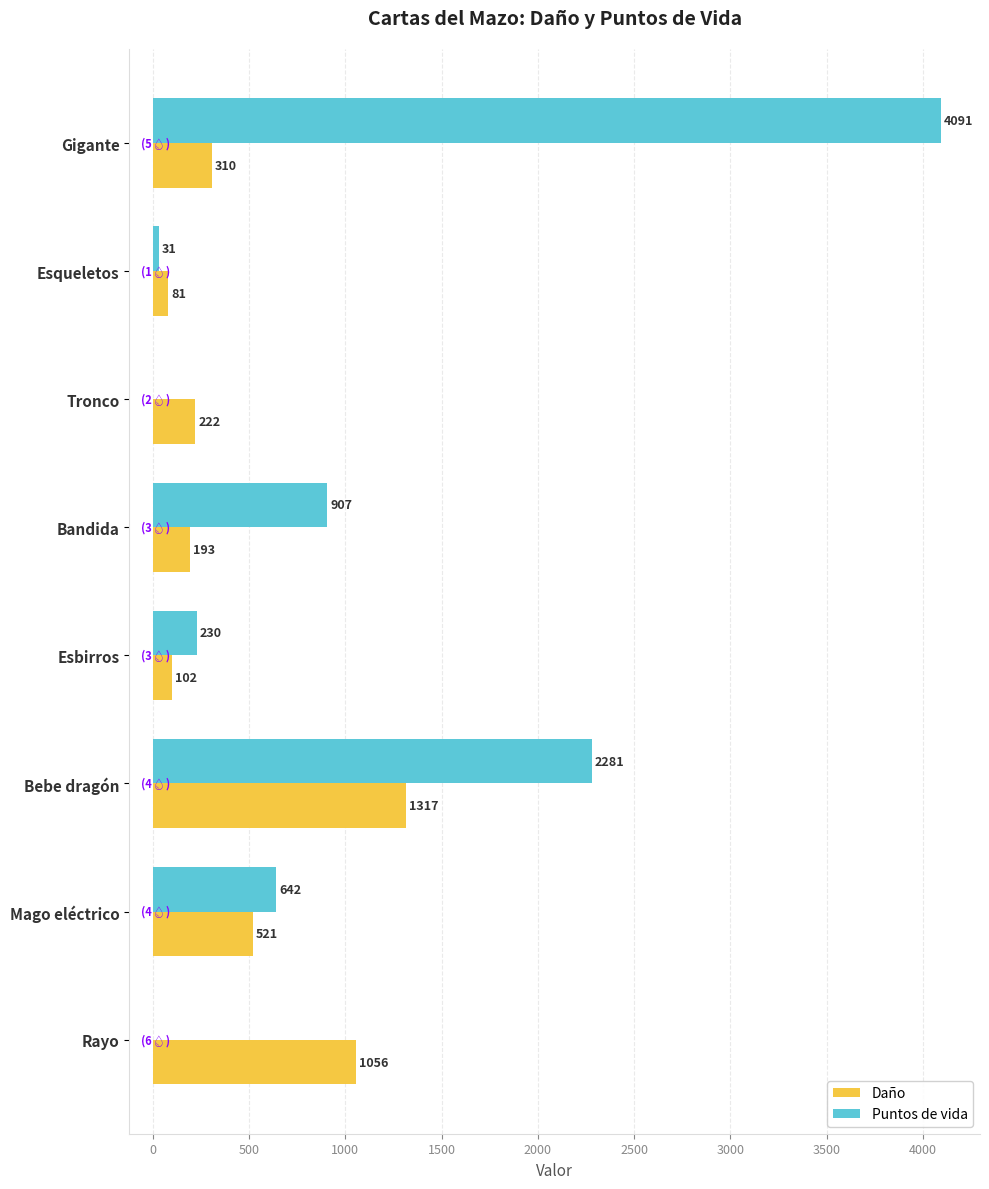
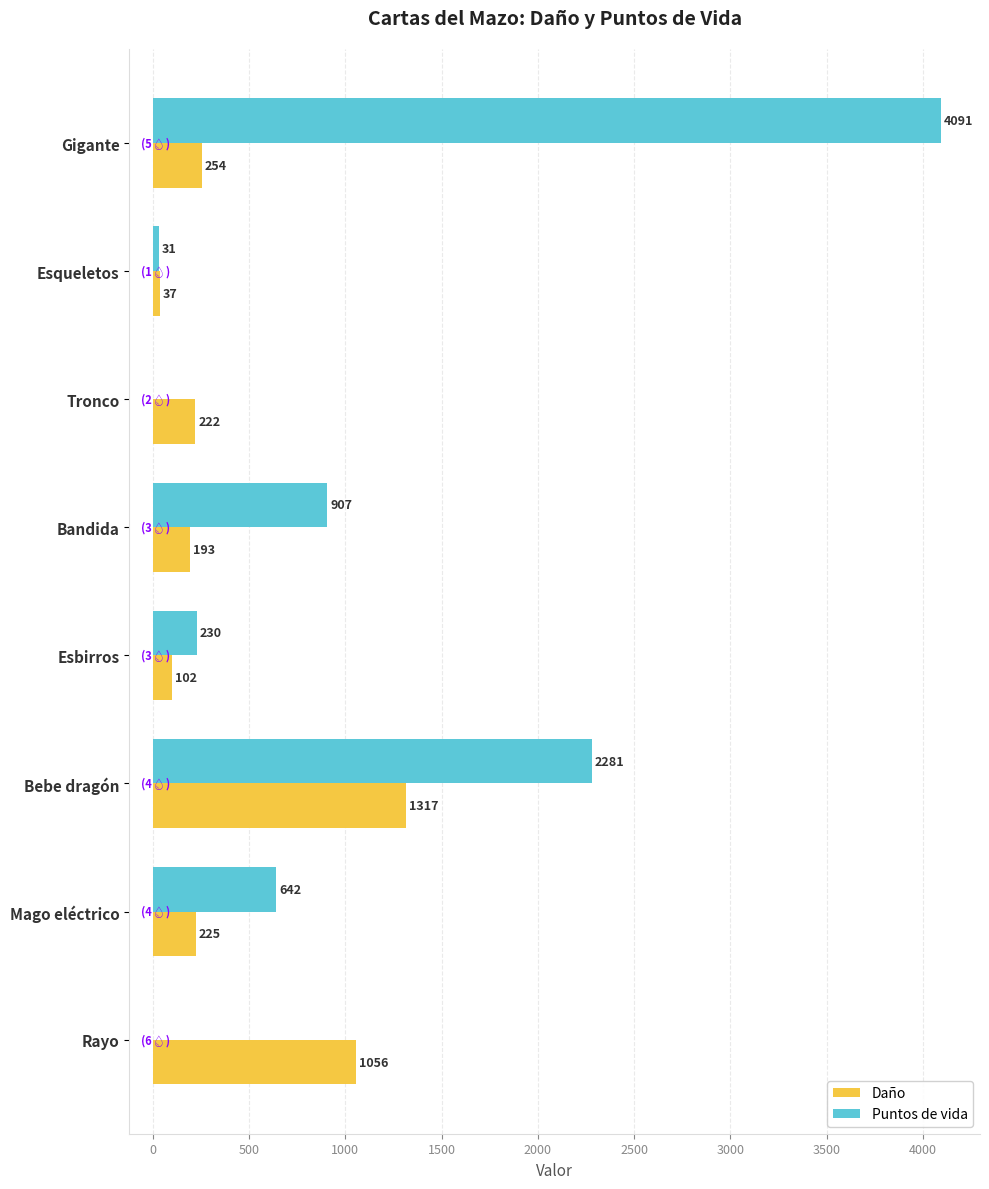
Daño, Gigante: 310 -> 254
Daño, Esqueletos: 81 -> 37
Daño, Mago eléctrico: 521 -> 225
